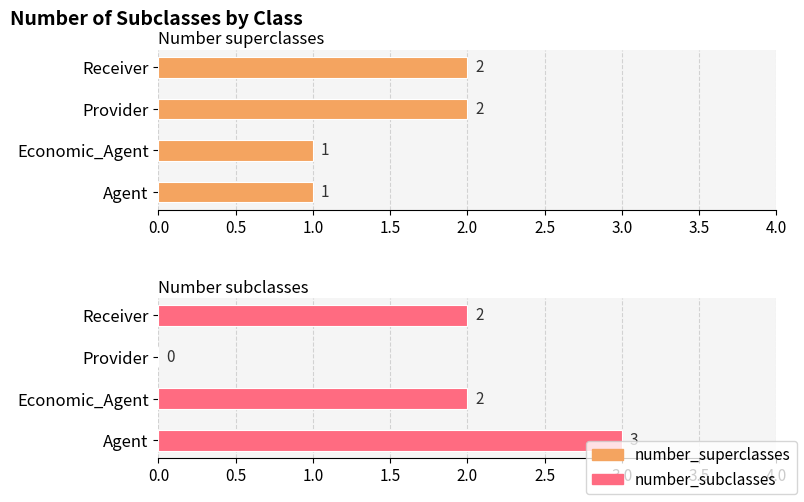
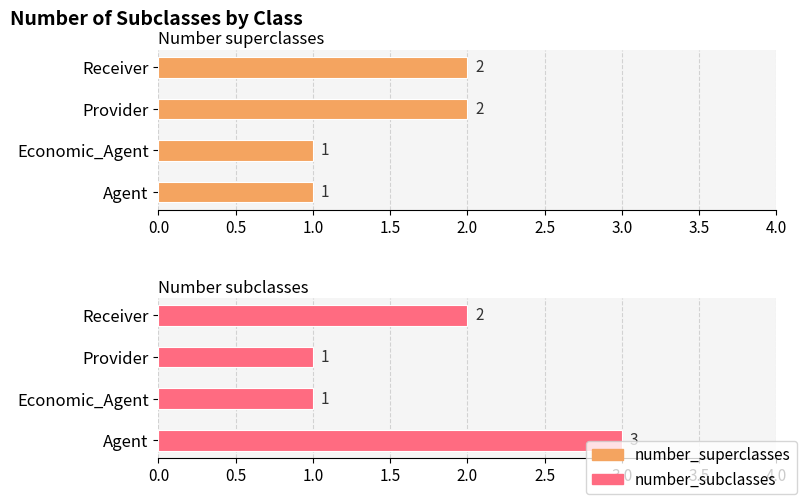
Number subclasses, Provider: 0 -> 1
Number subclasses, Economic_Agent: 2 -> 1
